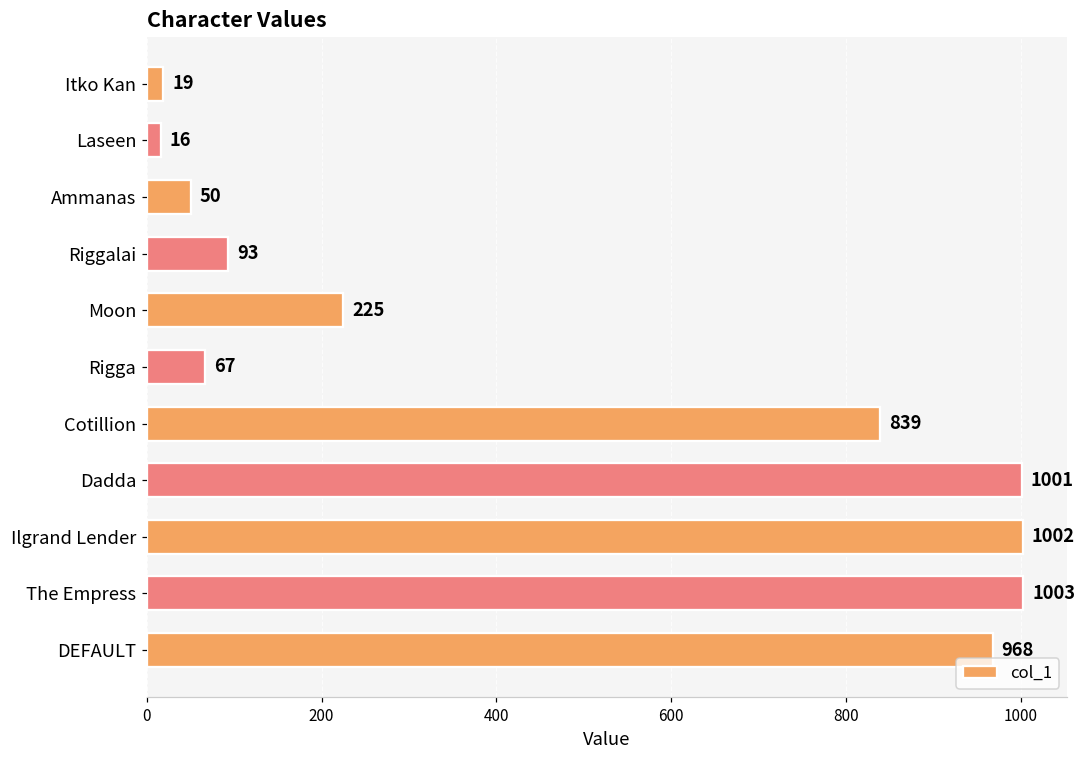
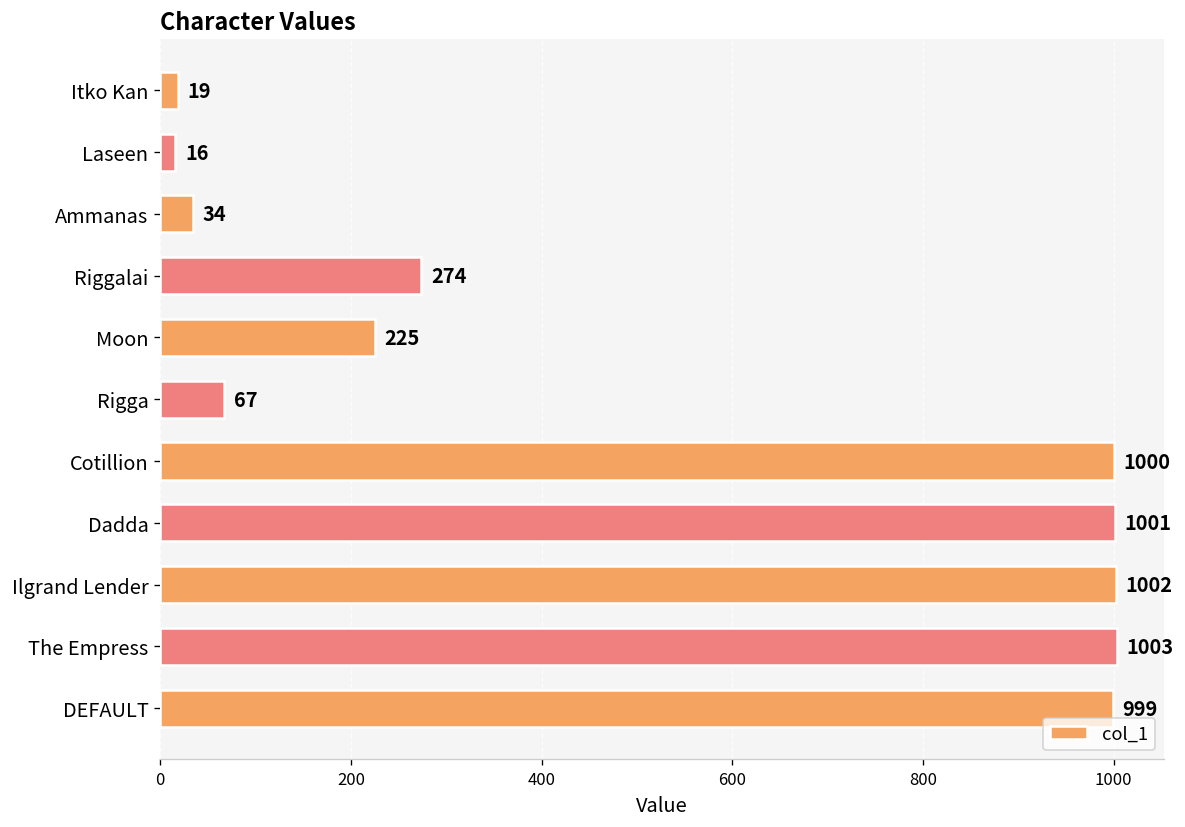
Ammanas: 50 -> 34
Riggalai: 93 -> 274
Cotillion: 839 -> 1000
DEFAULT: 970 -> 1000
